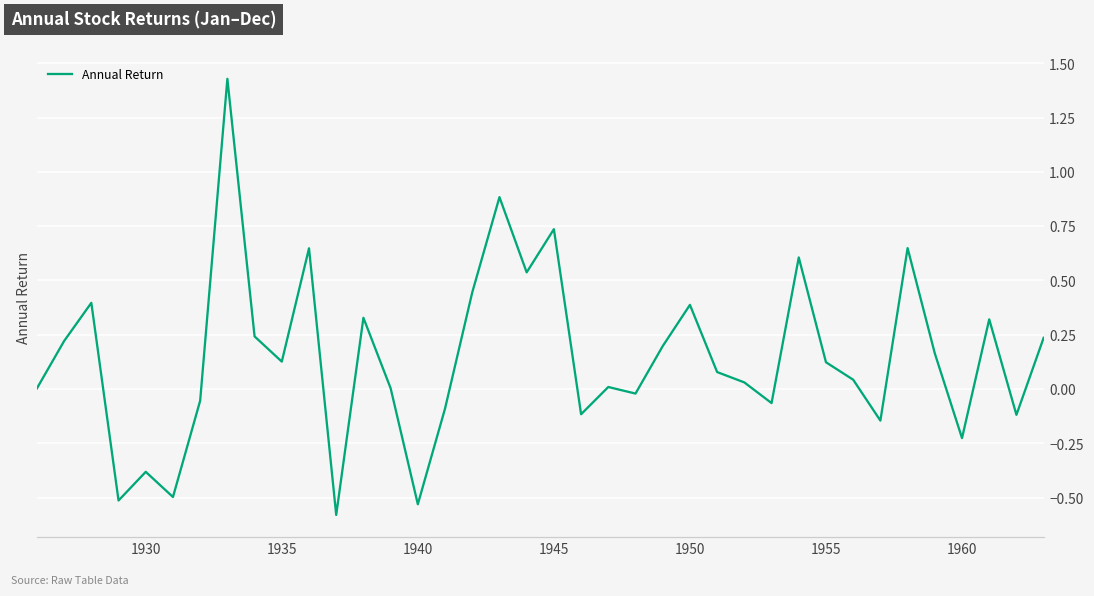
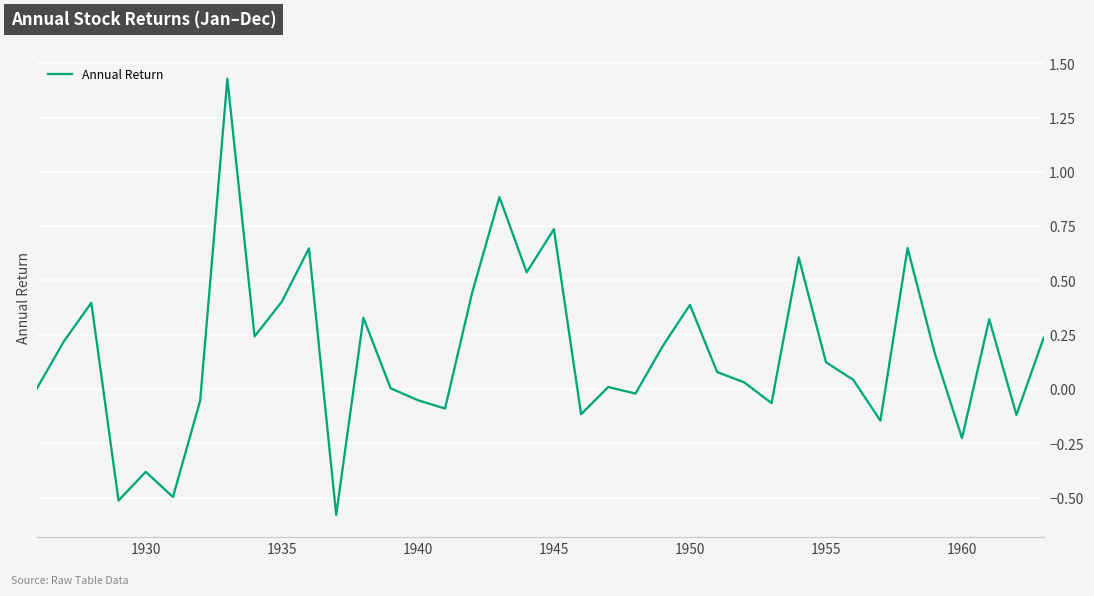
1935: 0.13 -> 0.40
1940: -0.53 -> -0.05
